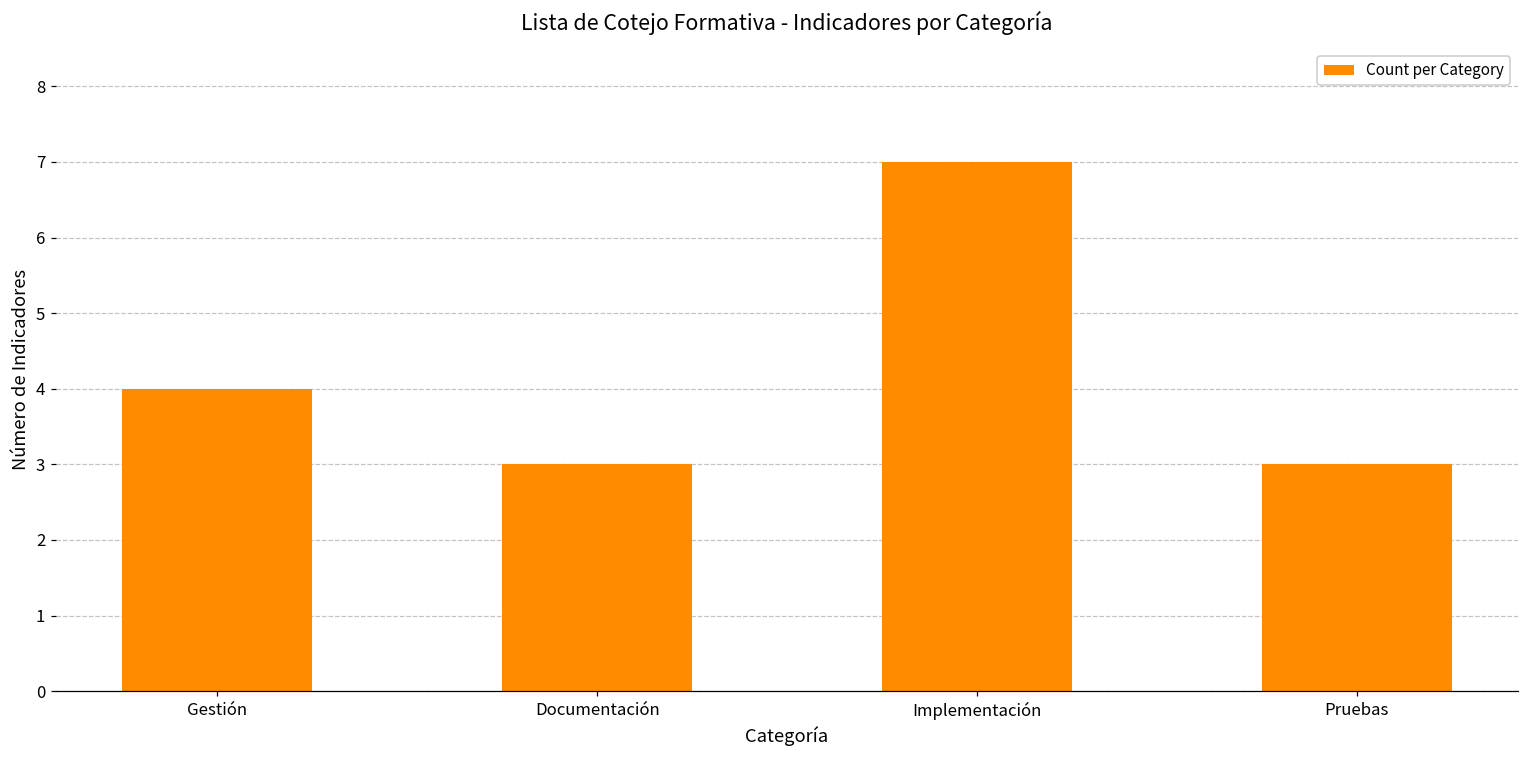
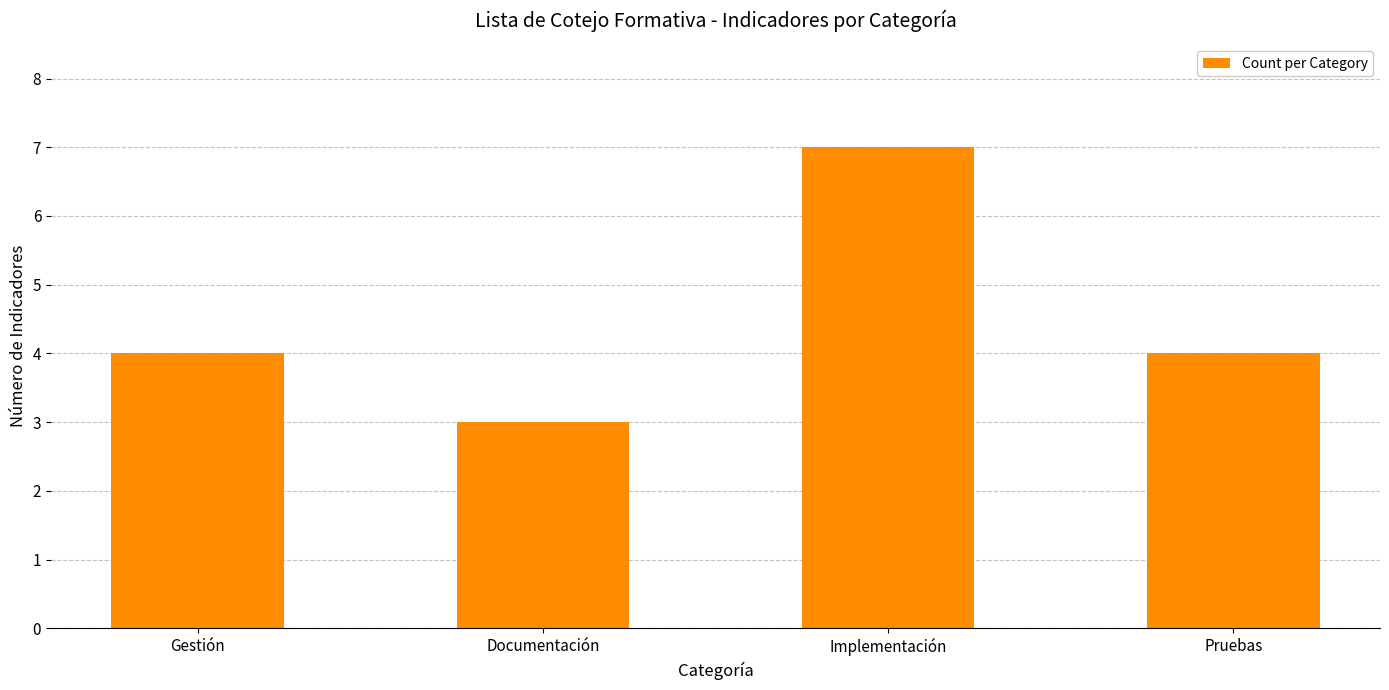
Pruebas: 3 -> 4
